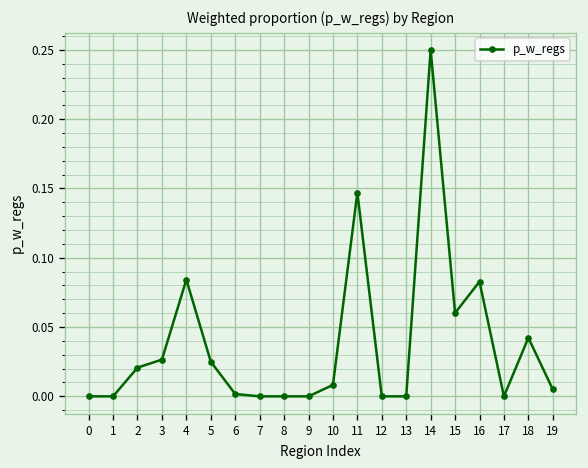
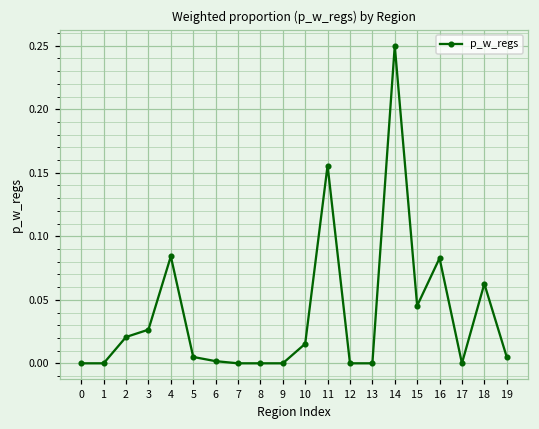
5: 0.025 -> 0.005
10: 0.008 -> 0.015
11: 0.147 -> 0.156
15: 0.060 -> 0.045
18: 0.042 -> 0.063
